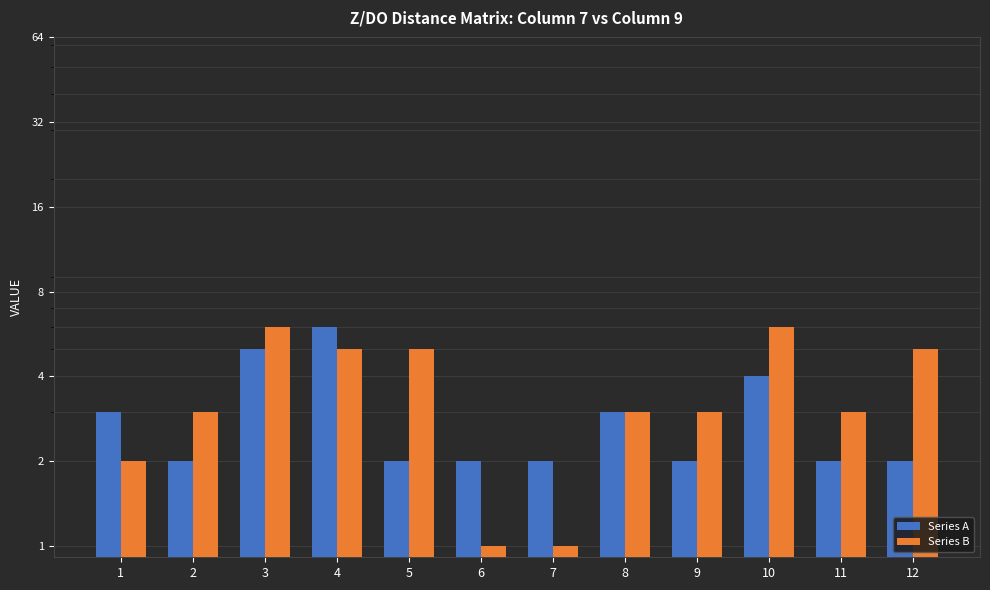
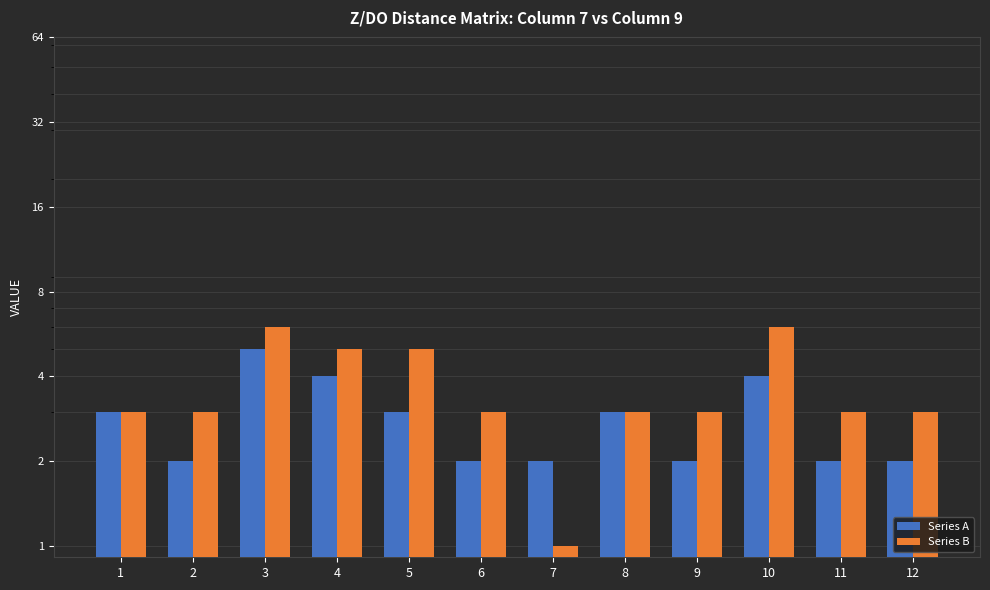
Series B, 1: 2 -> 3
Series A, 4: 6 -> 4
Series A, 5: 2 -> 3
Series B, 6: 1 -> 3
Series B, 12: 5 -> 3
